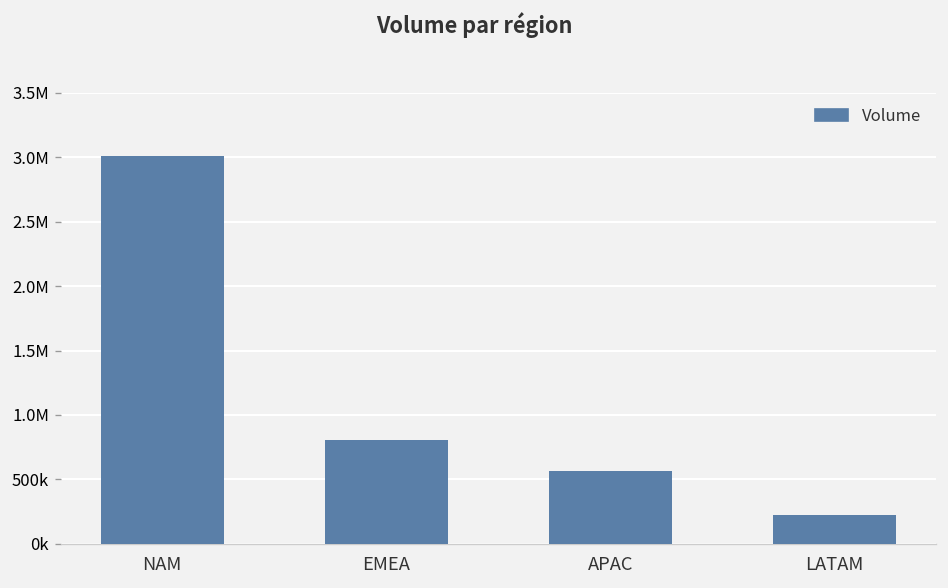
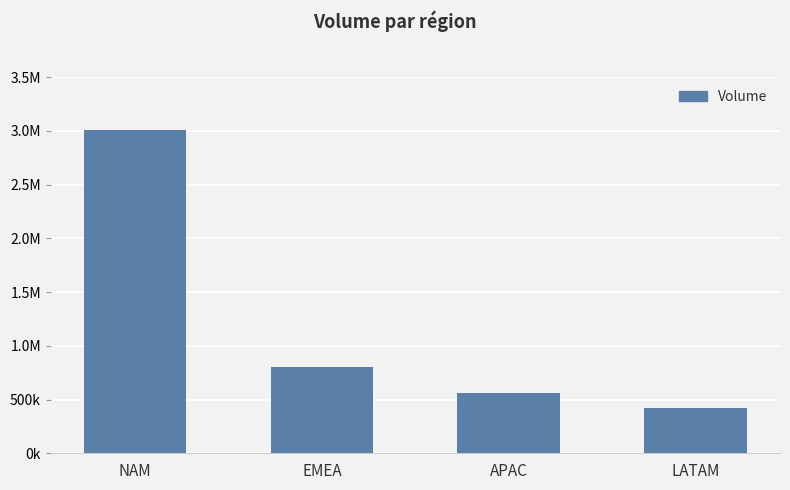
LATAM: 220000 -> 430000
